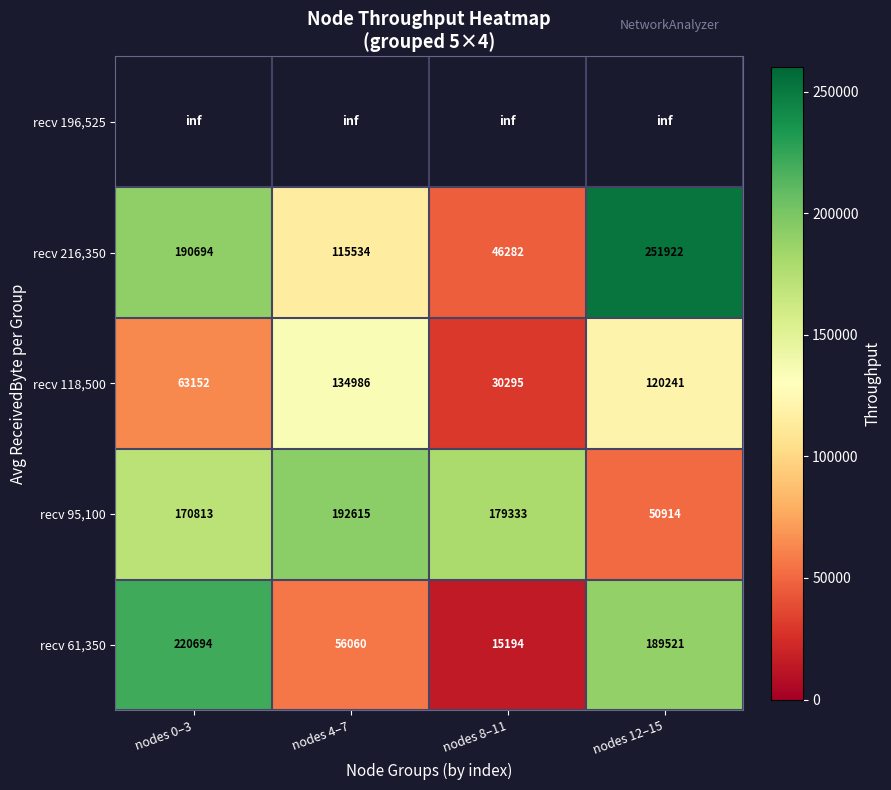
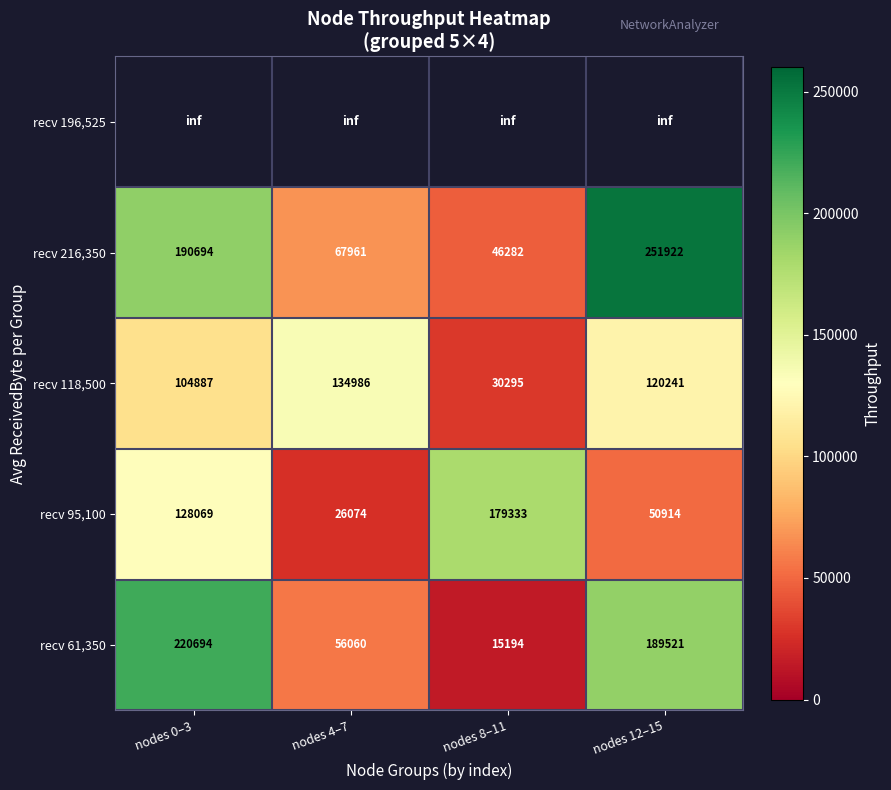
recv 216,350, nodes 4–7: 115534 -> 67961
recv 118,500, nodes 0–3: 63152 -> 104887
recv 95,100, nodes 0–3: 170813 -> 128069
recv 95,100, nodes 4–7: 192615 -> 26074
